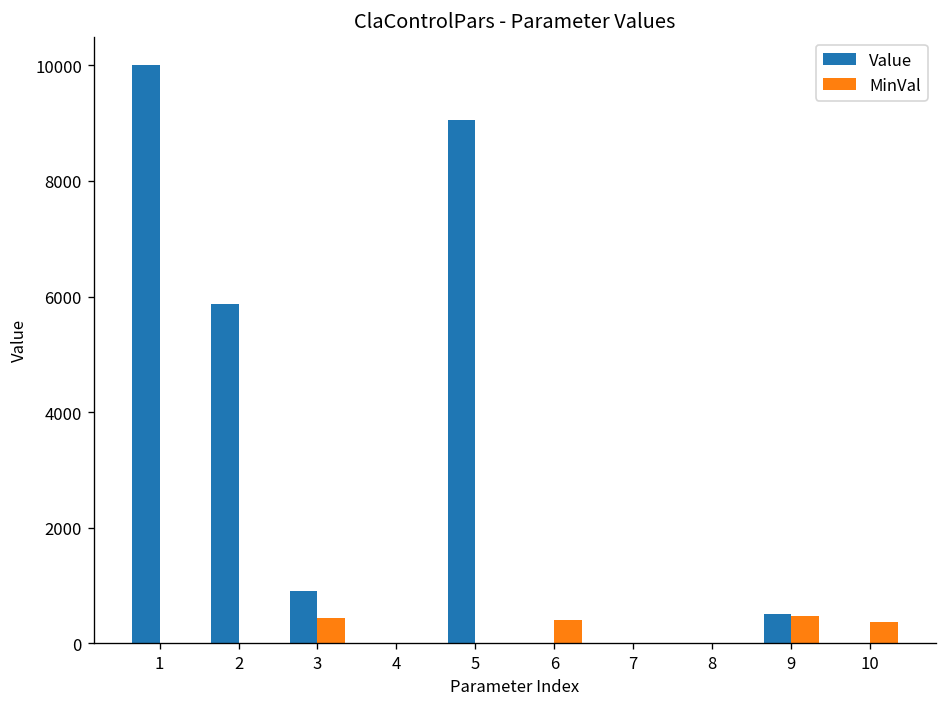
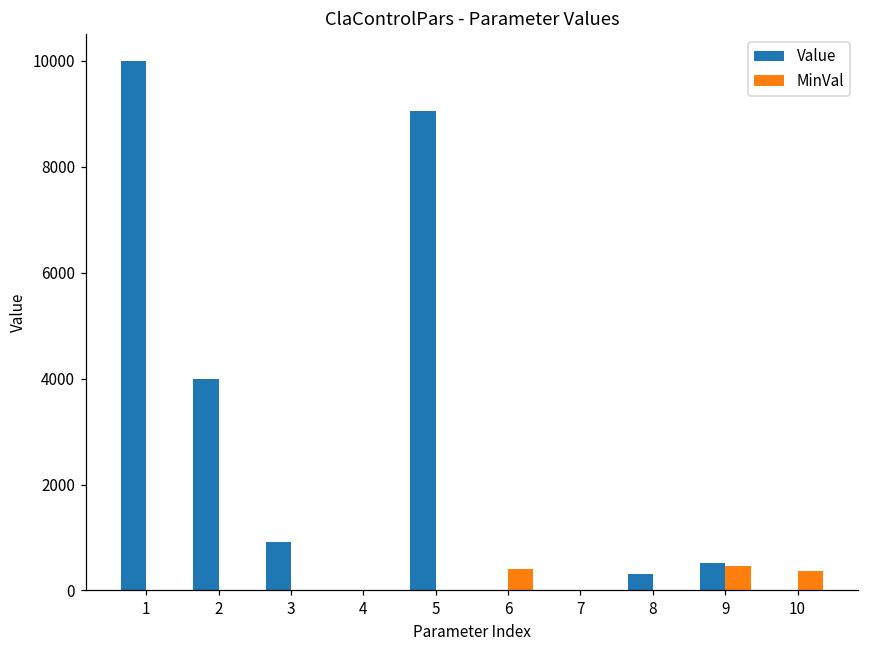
Value, 2: 5900 -> 4000
MinVal, 3: 400 -> 0
Value, 8: 0 -> 300
